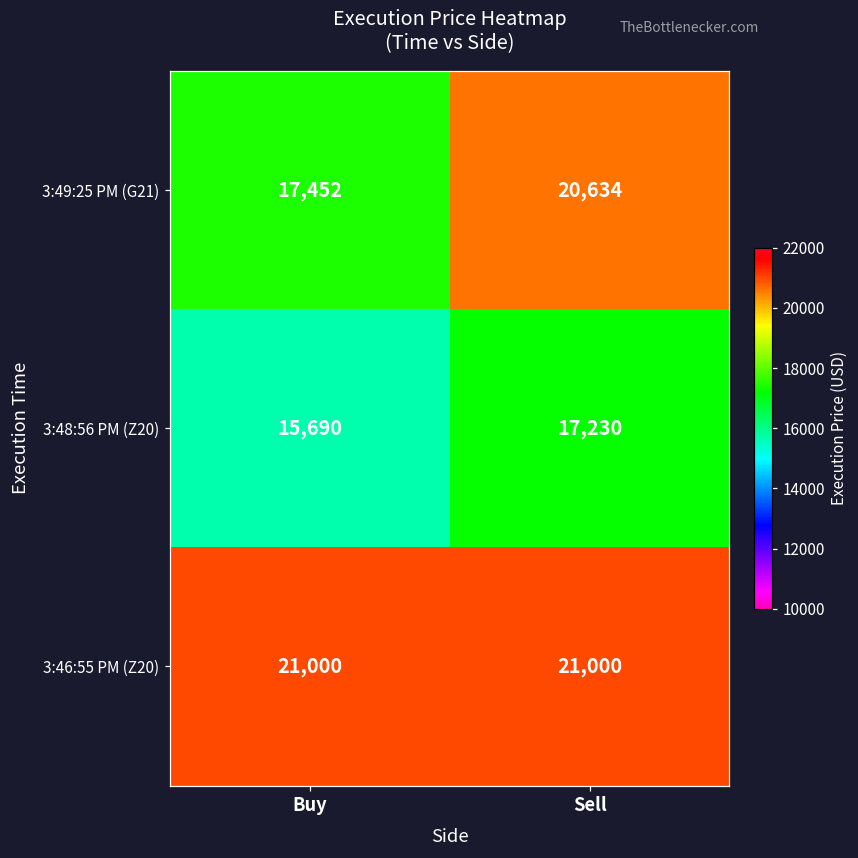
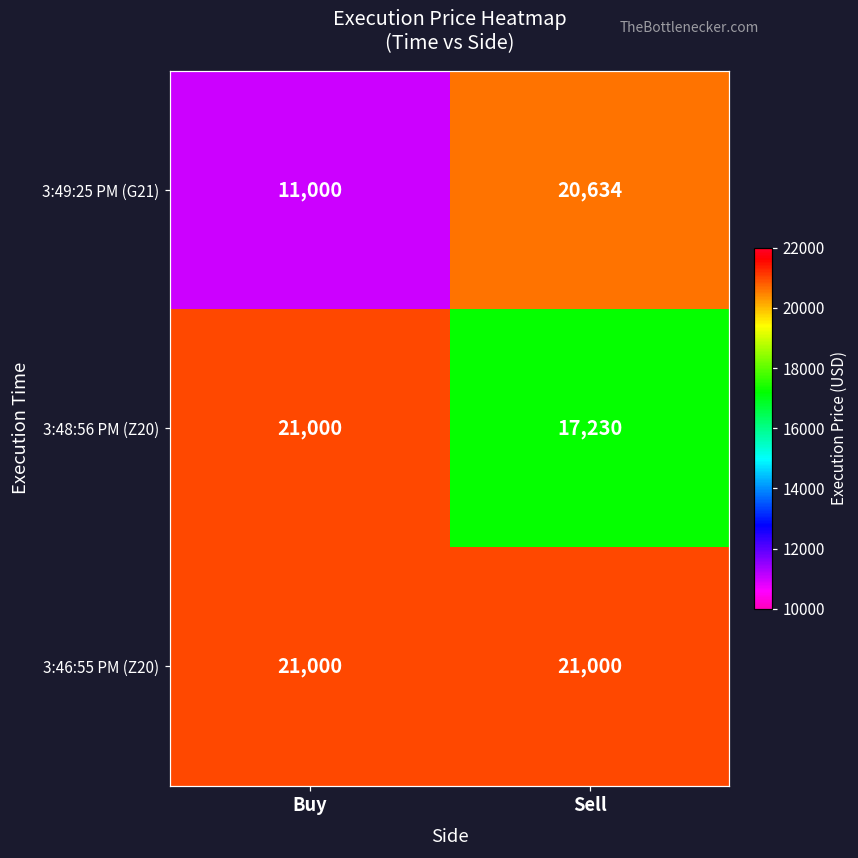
3:49:25 PM (G21), Buy: 17,452 -> 11,000
3:48:56 PM (Z20), Buy: 15,690 -> 21,000
